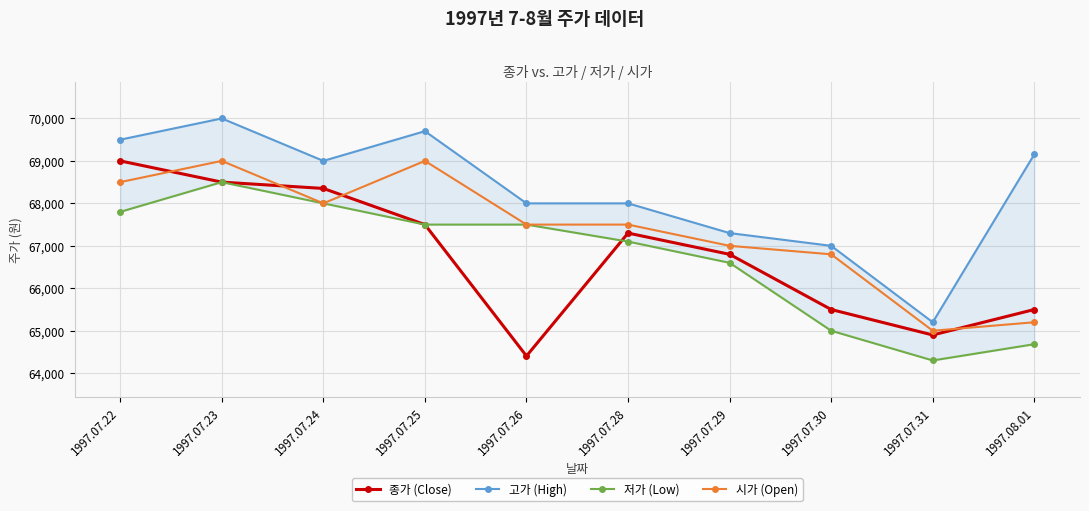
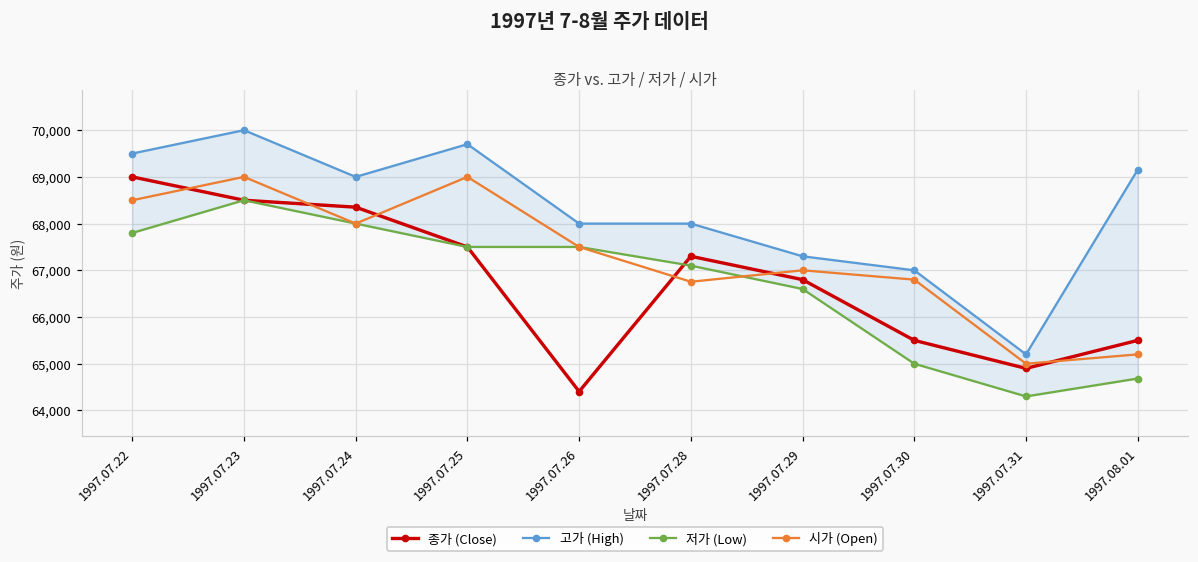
시가 (Open), 1997.07.28: 67,500 -> 66,800
